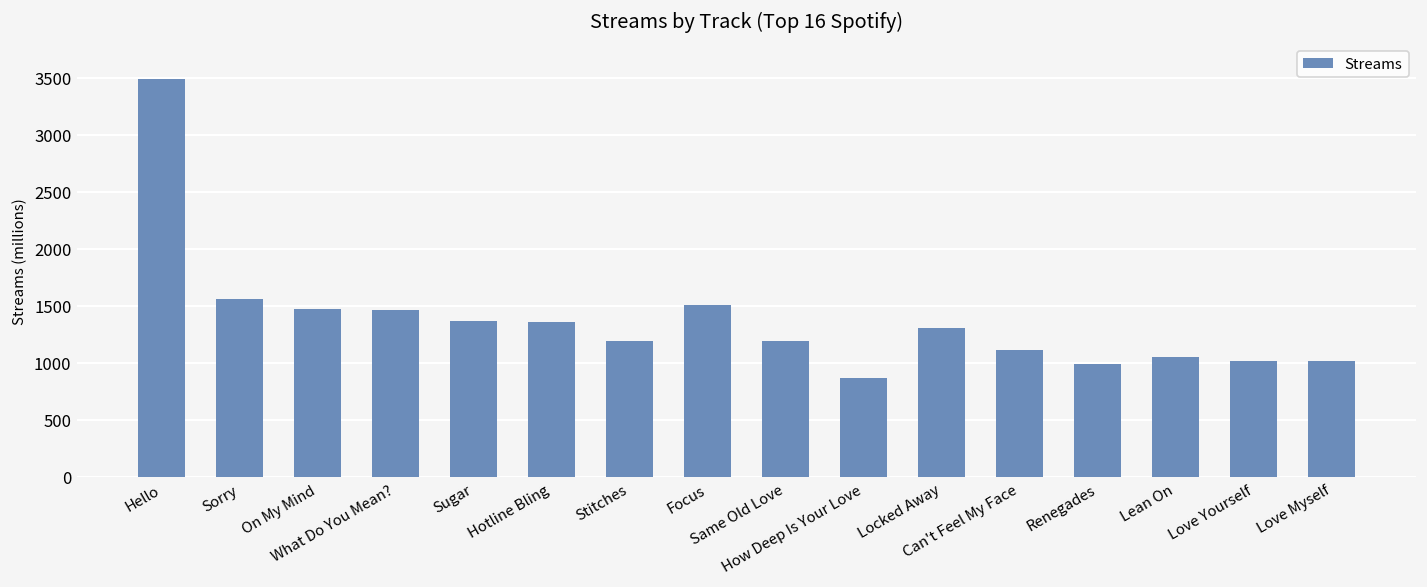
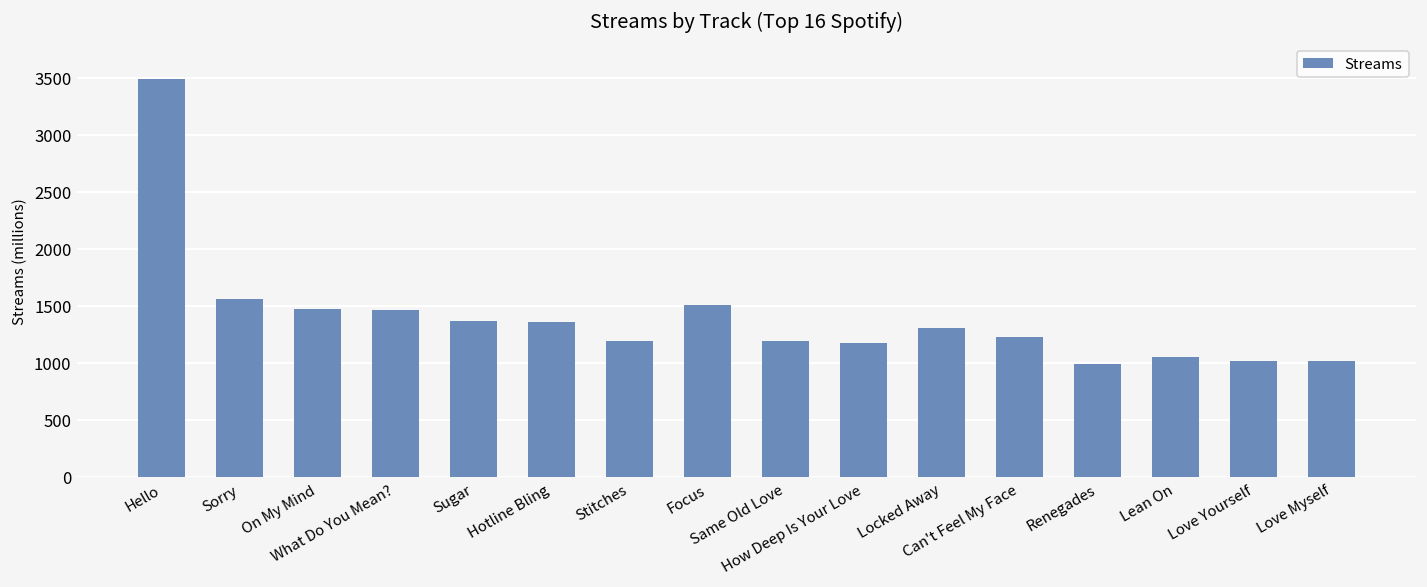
How Deep Is Your Love: 900 -> 1200
Can't Feel My Face: 1100 -> 1200
